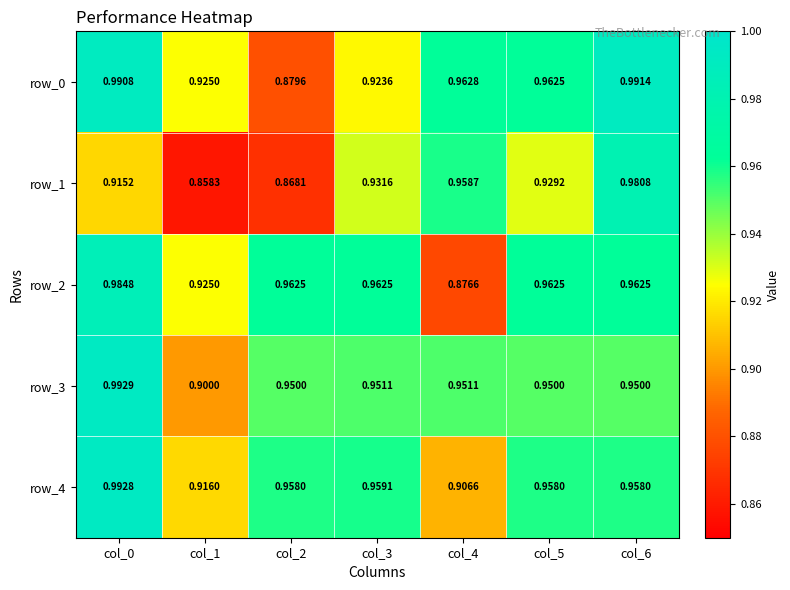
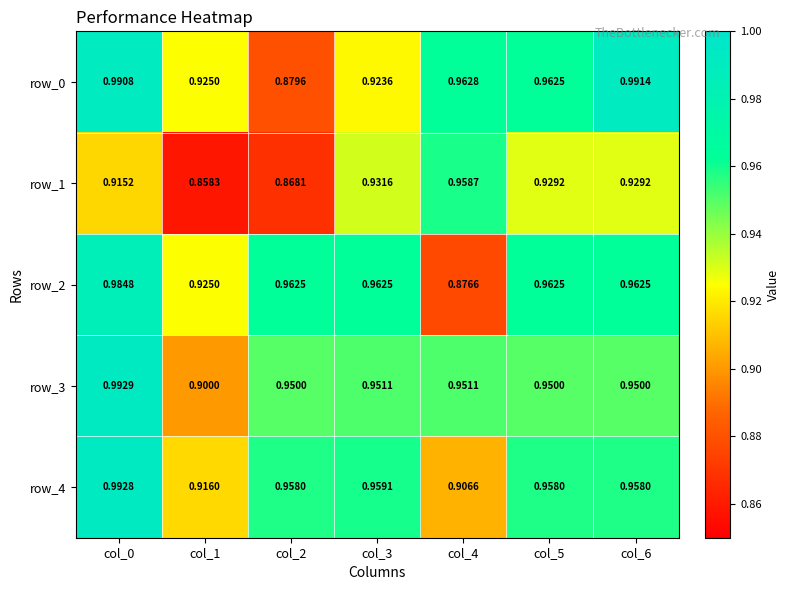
row_1, col_6: 0.9808 -> 0.9292
